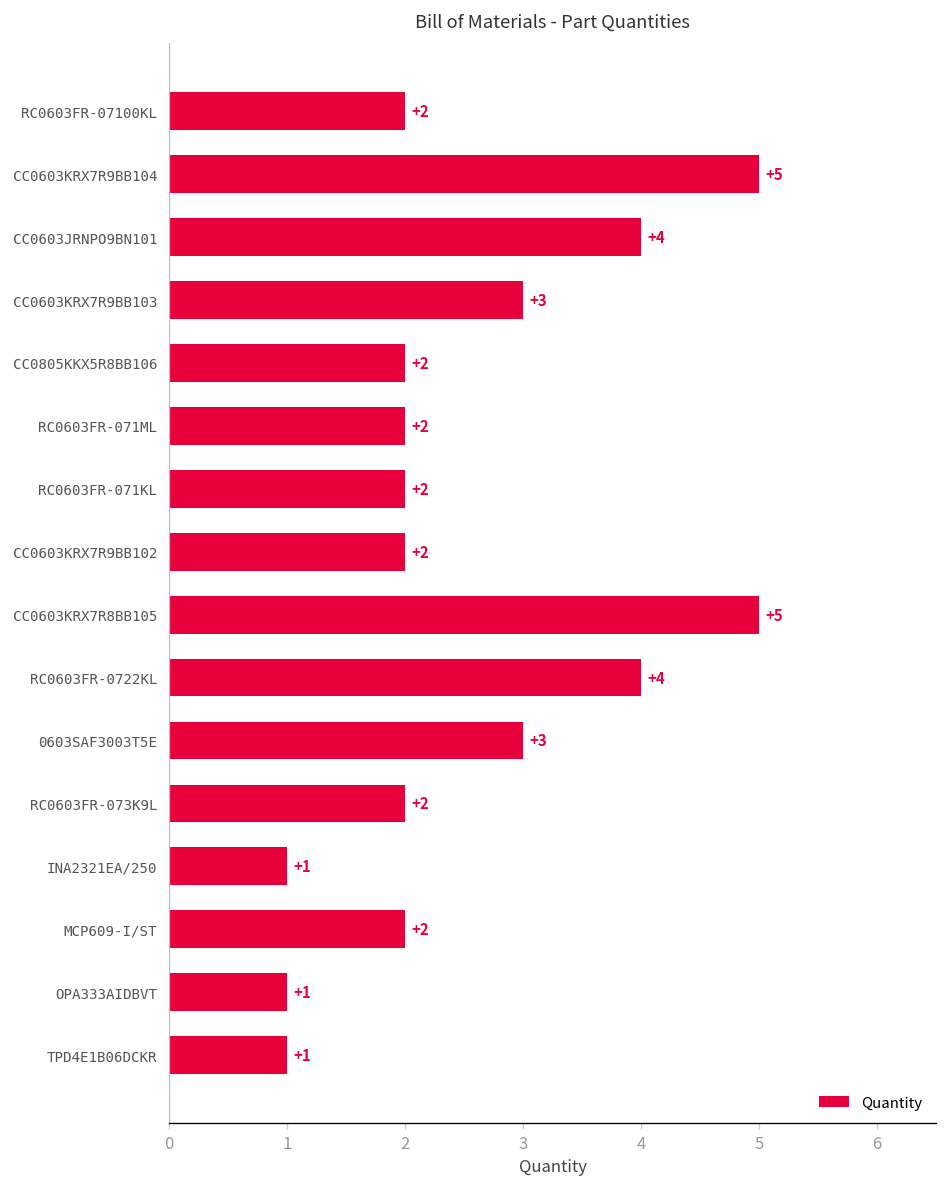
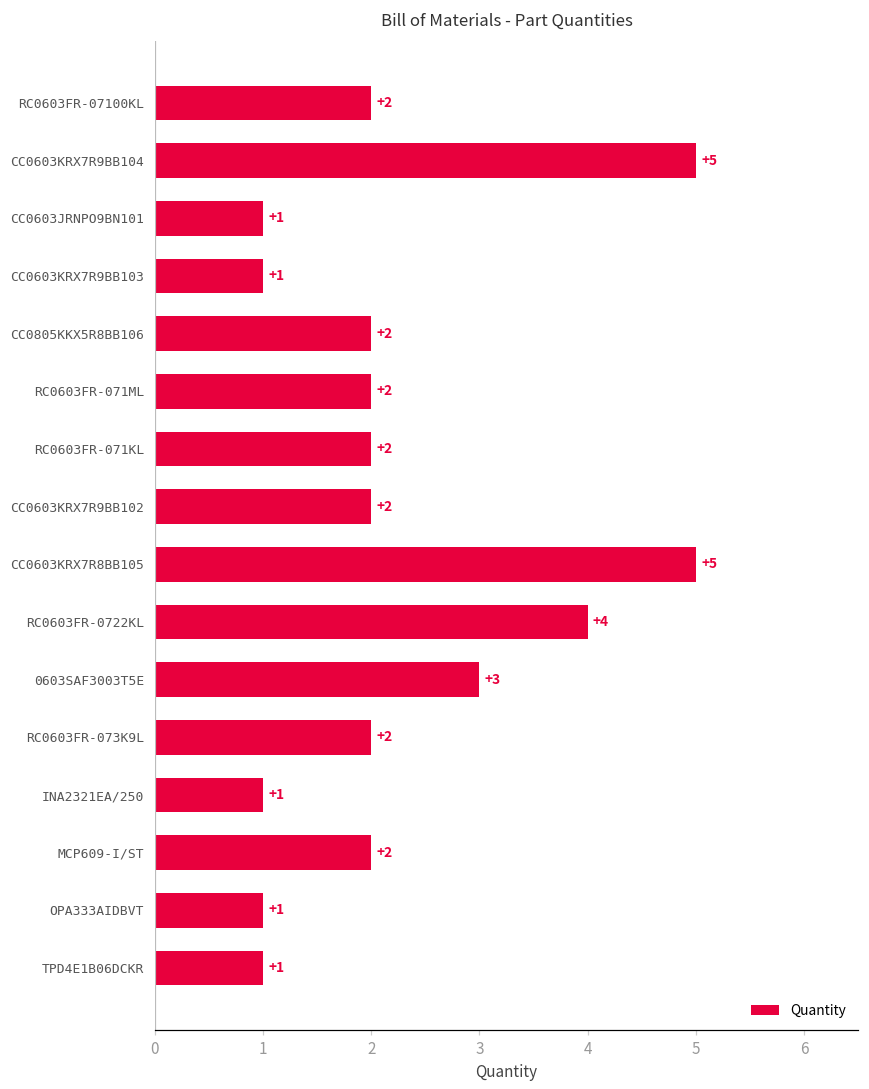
CC0603JRNPO9BN101: +4 -> +1
CC0603KRX7R9BB103: +3 -> +1
